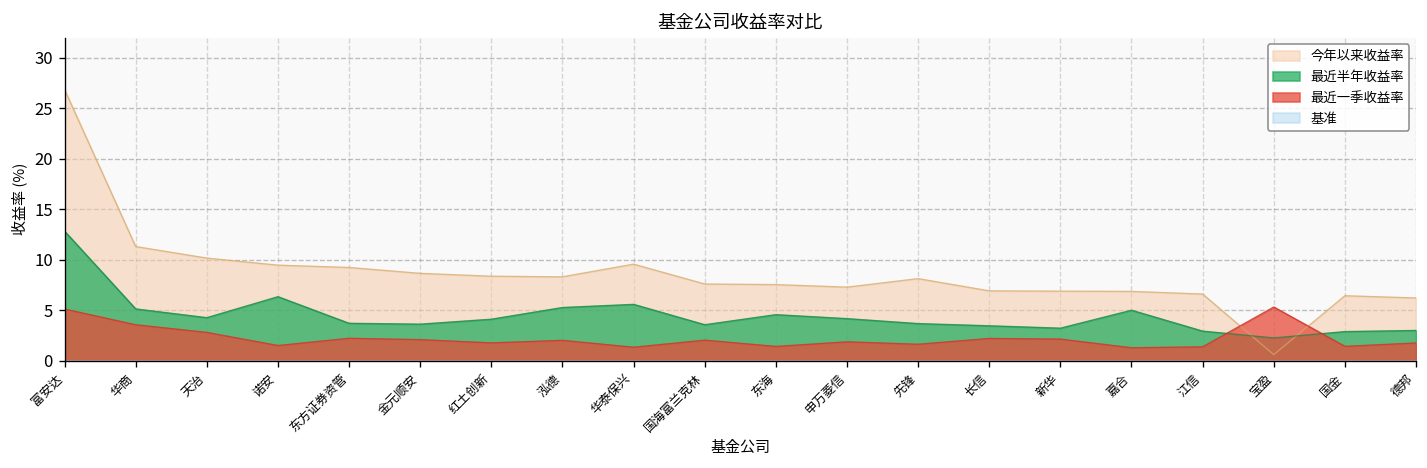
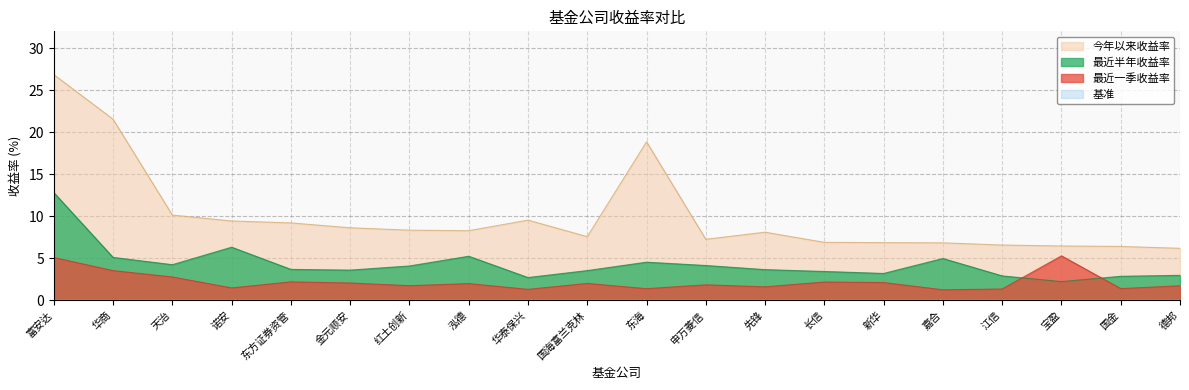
今年以来收益率, 华商: 11 -> 22
最近半年收益率, 华泰保兴: 6 -> 3
今年以来收益率, 东海: 8 -> 19
今年以来收益率, 宝盈: 1 -> 6
